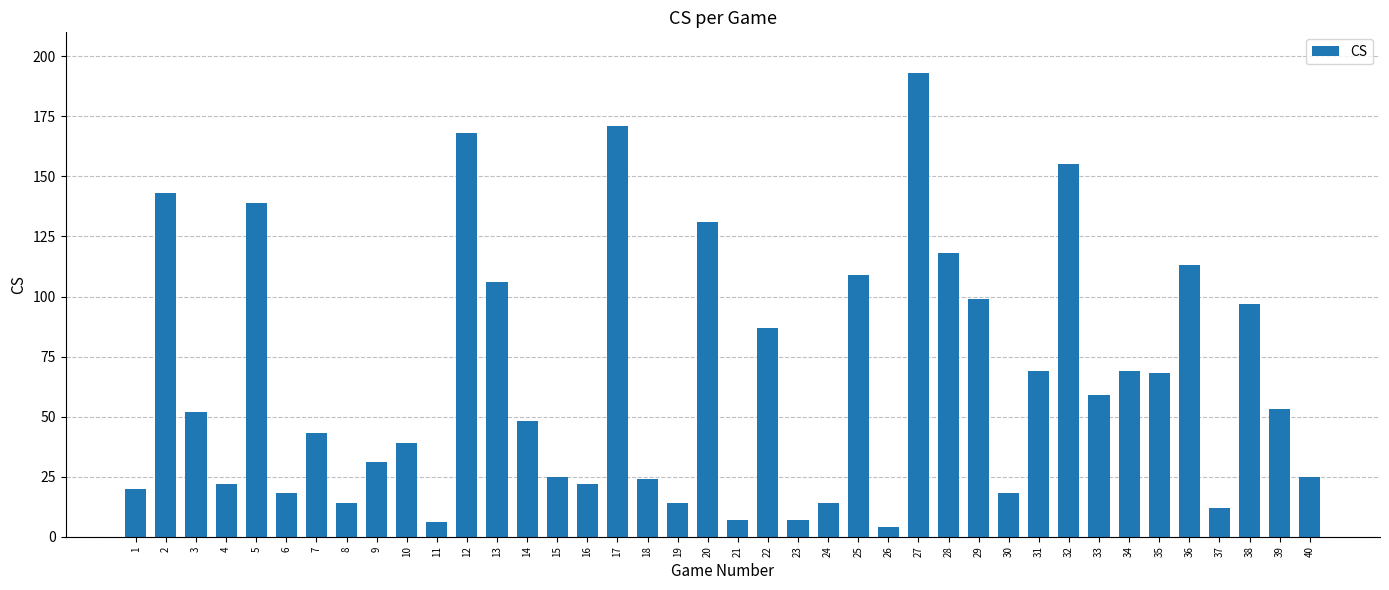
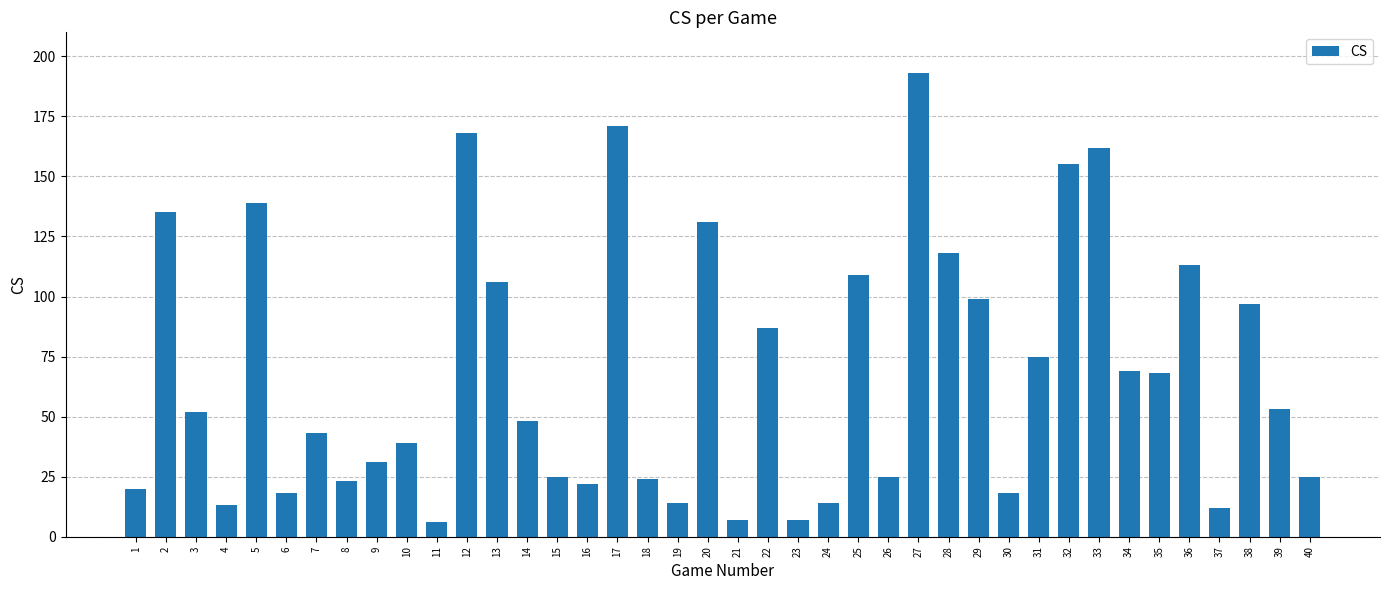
2: 143 -> 135
4: 22 -> 13
8: 14 -> 23
26: 4 -> 25
31: 69 -> 75
33: 59 -> 162
